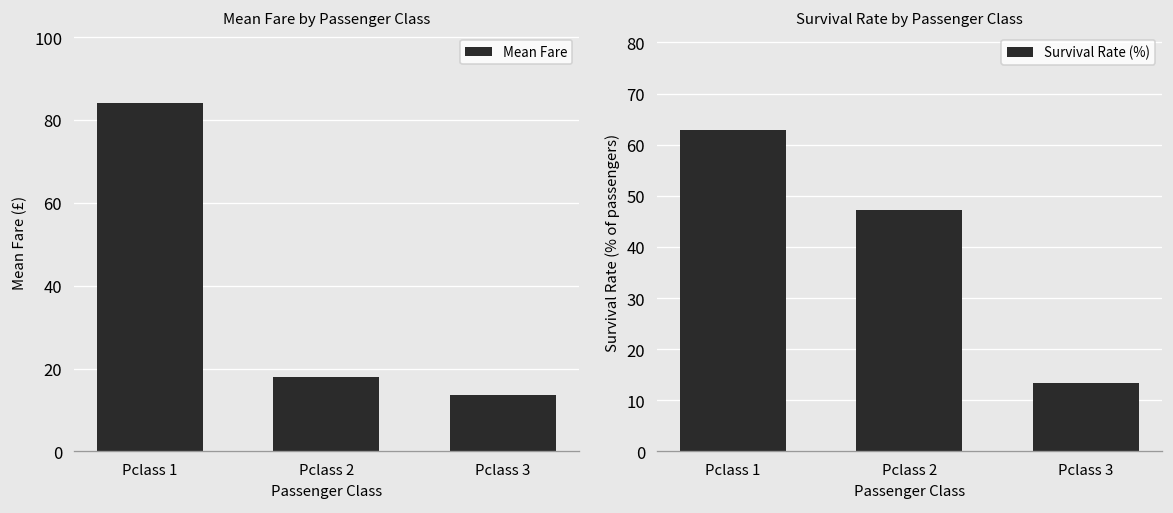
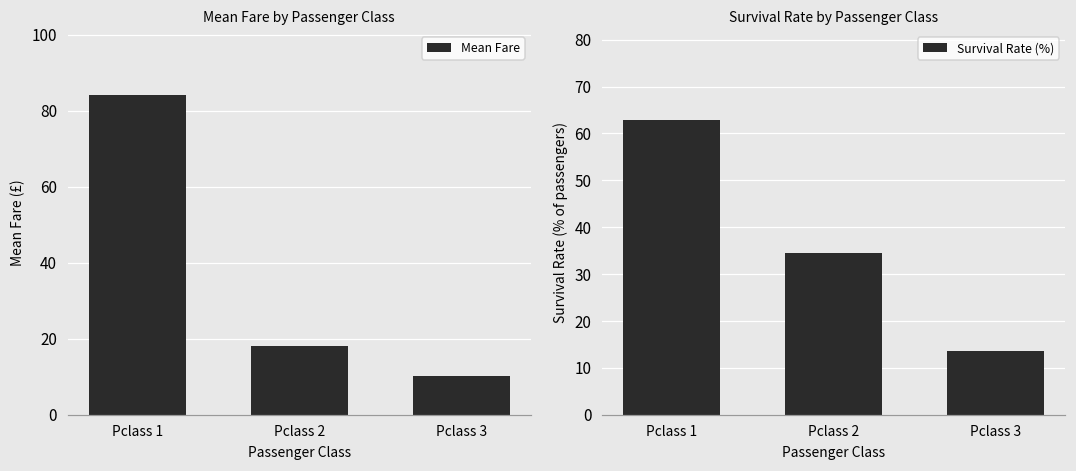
Mean Fare by Passenger Class, Pclass 3: 14 -> 10
Survival Rate by Passenger Class, Pclass 2: 47 -> 35
